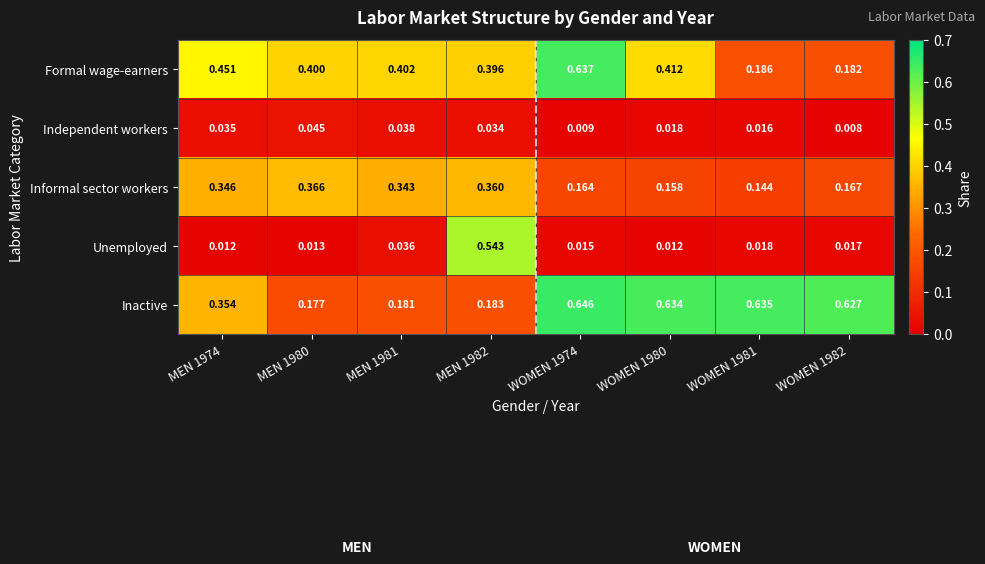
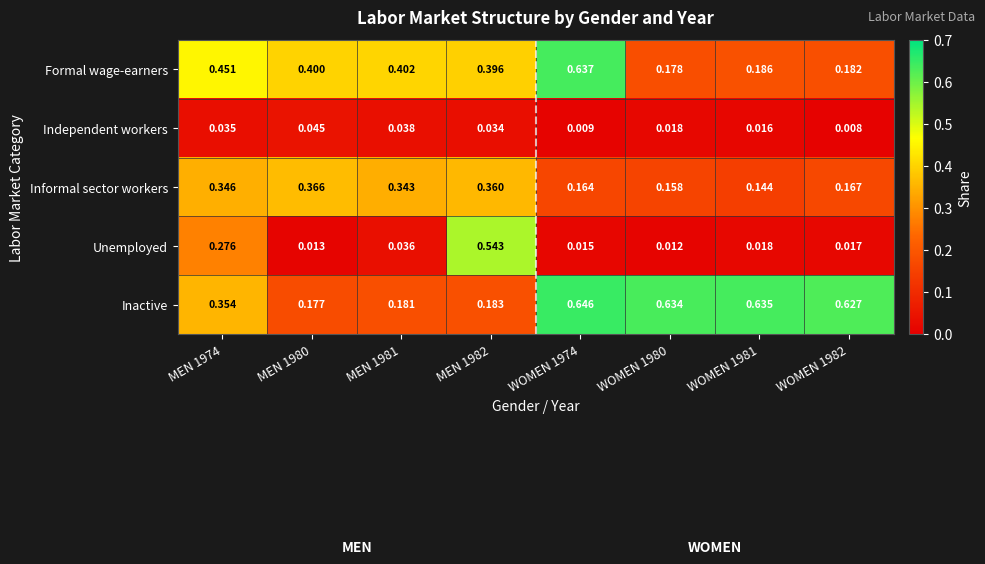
Formal wage-earners, WOMEN 1980: 0.412 -> 0.178
Unemployed, MEN 1974: 0.012 -> 0.276
